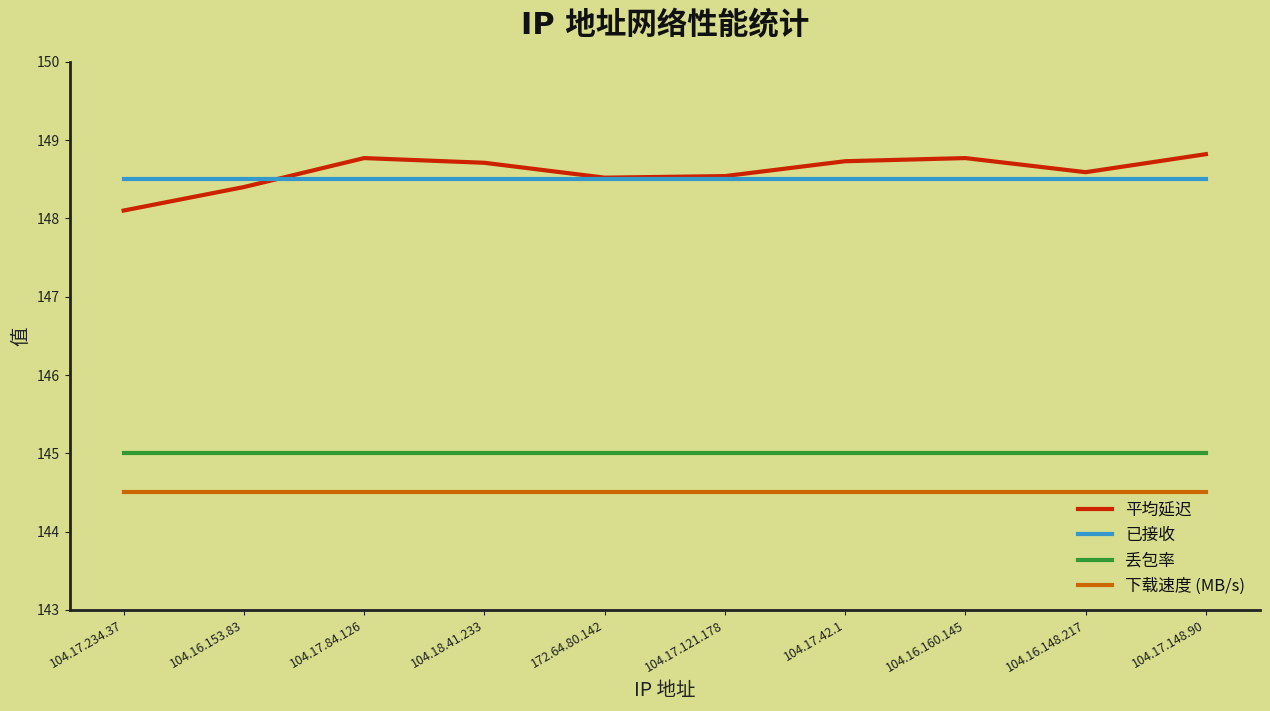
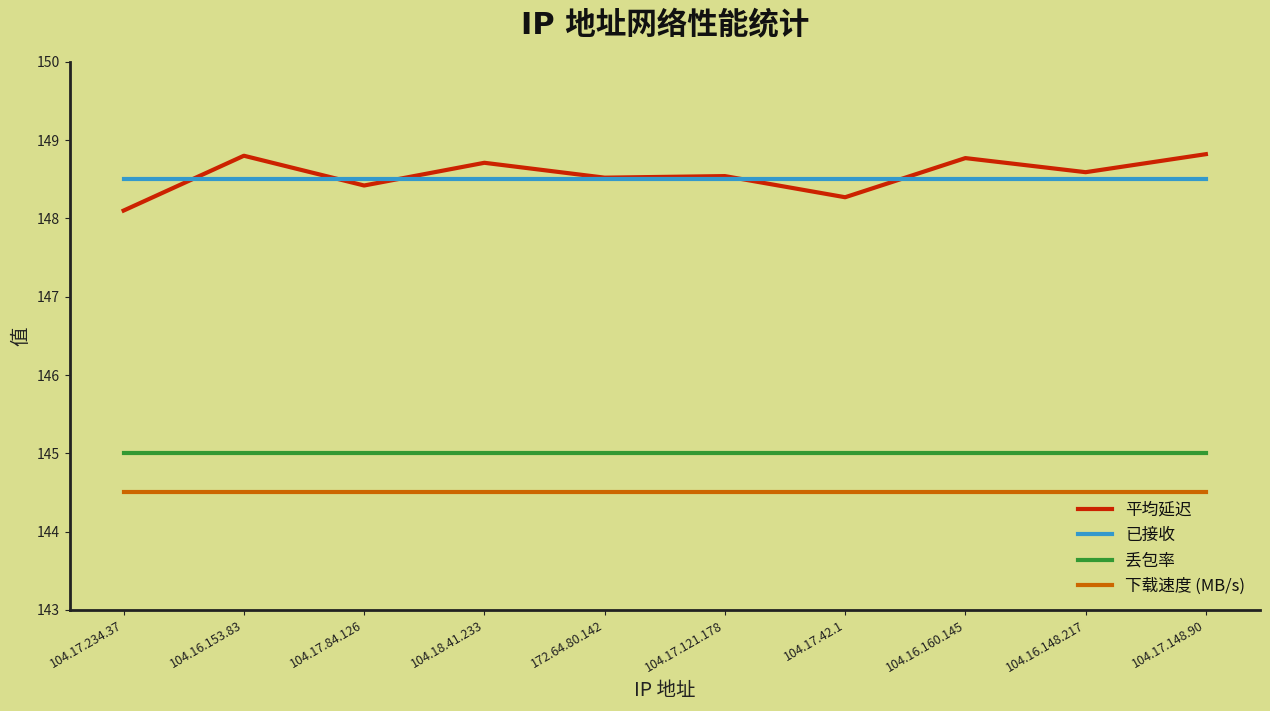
平均延迟, 104.16.153.83: 148.4 -> 148.8
平均延迟, 104.17.84.126: 148.8 -> 148.4
平均延迟, 104.17.42.1: 148.7 -> 148.3
